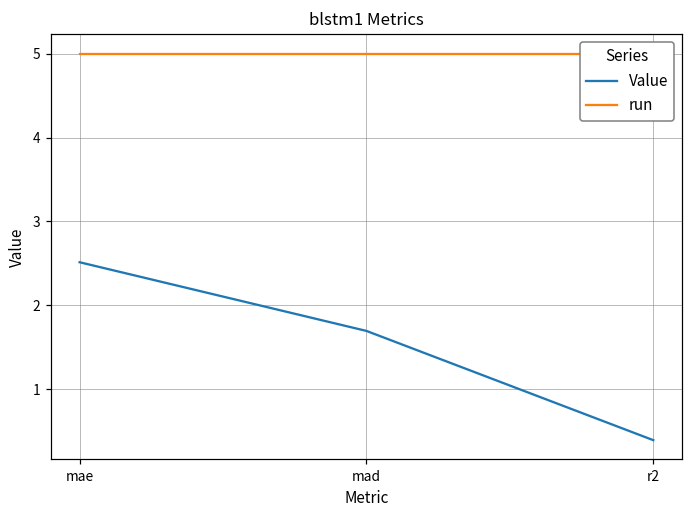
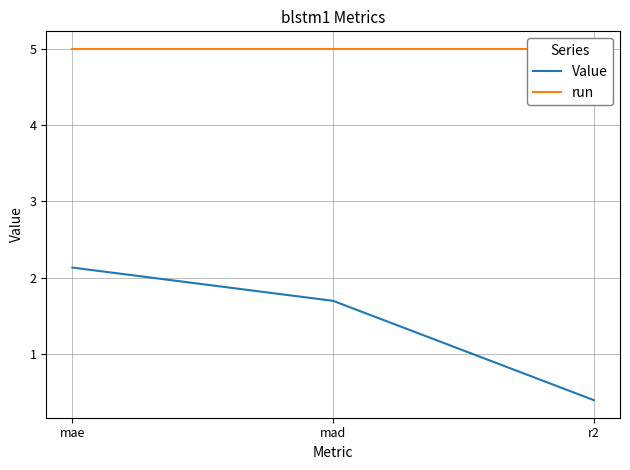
Value, mae: 2.5 -> 2.1
